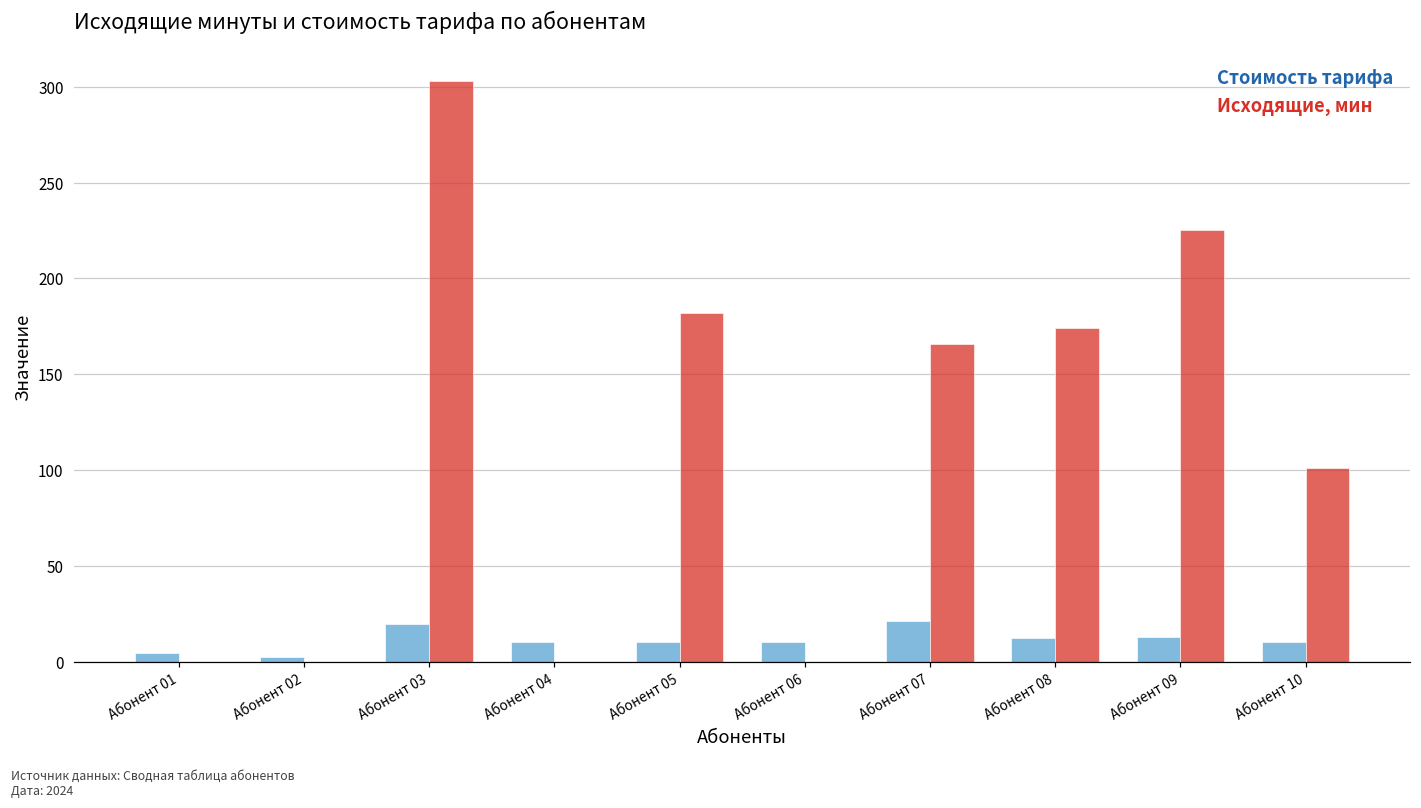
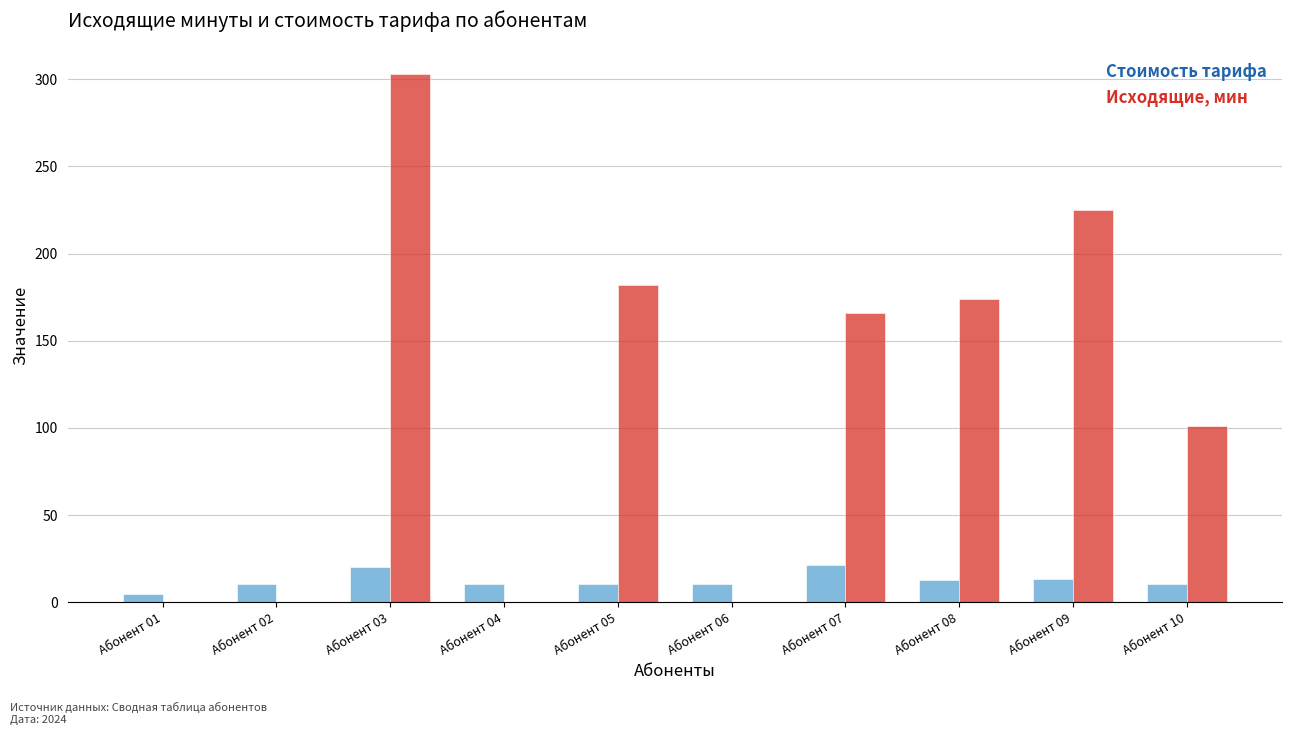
Стоимость тарифа, Абонент 02: 3 -> 11
